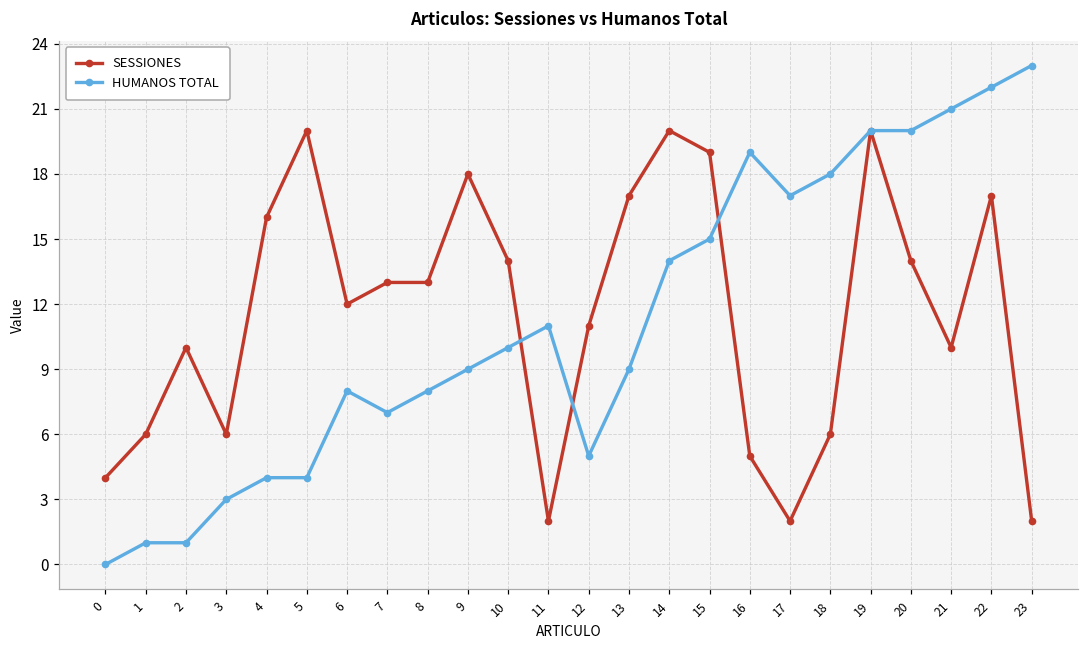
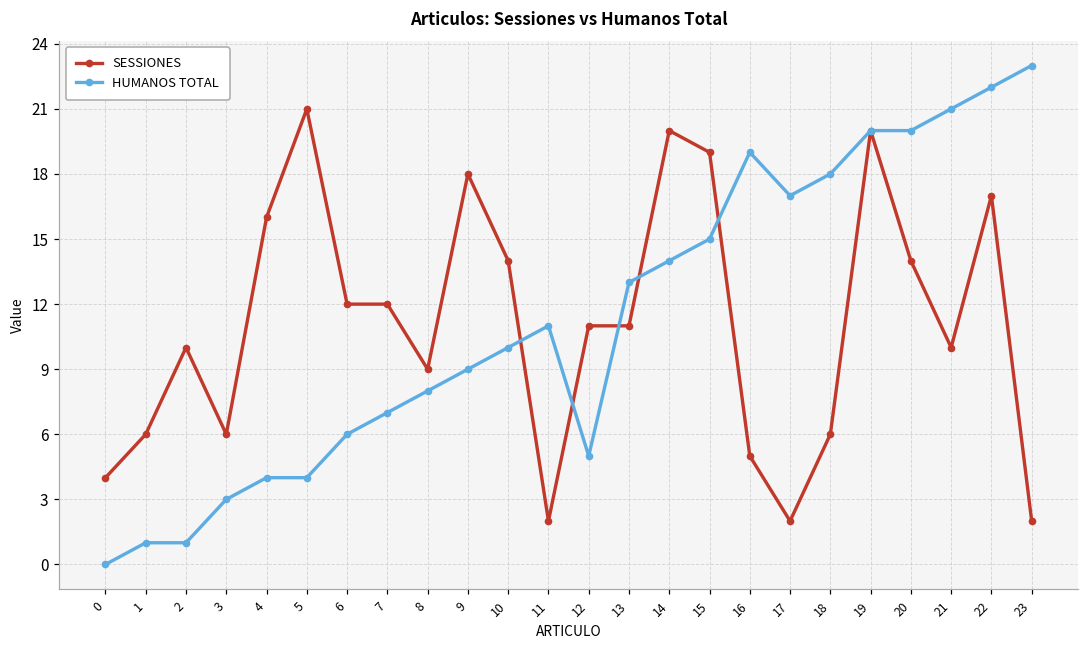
SESSIONES, 5: 20 -> 21
HUMANOS TOTAL, 6: 8 -> 6
SESSIONES, 7: 13 -> 12
SESSIONES, 8: 13 -> 9
SESSIONES, 13: 17 -> 11
HUMANOS TOTAL, 13: 9 -> 13
